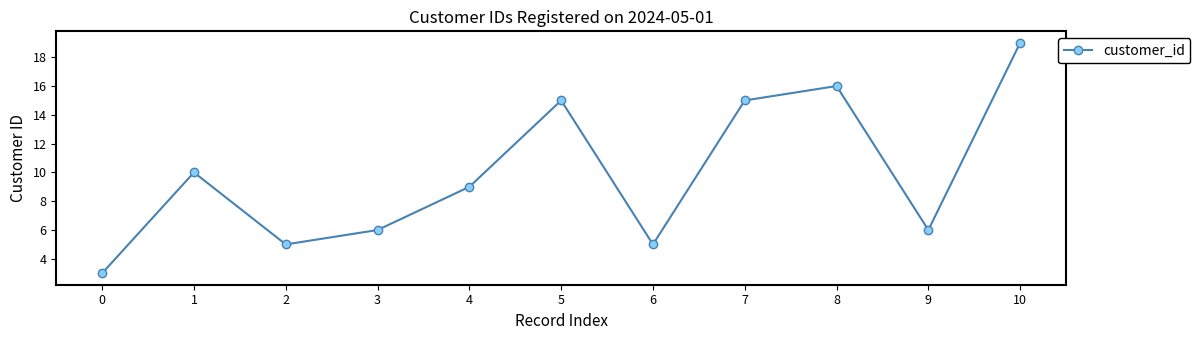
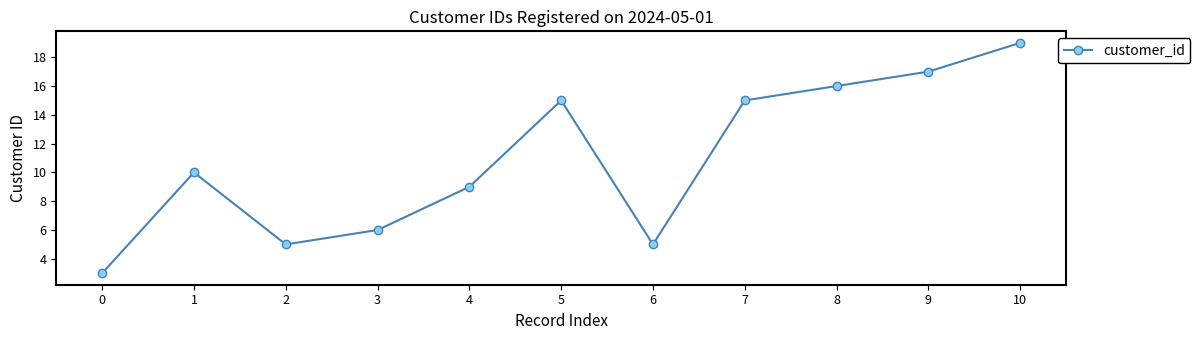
9: 6 -> 17
